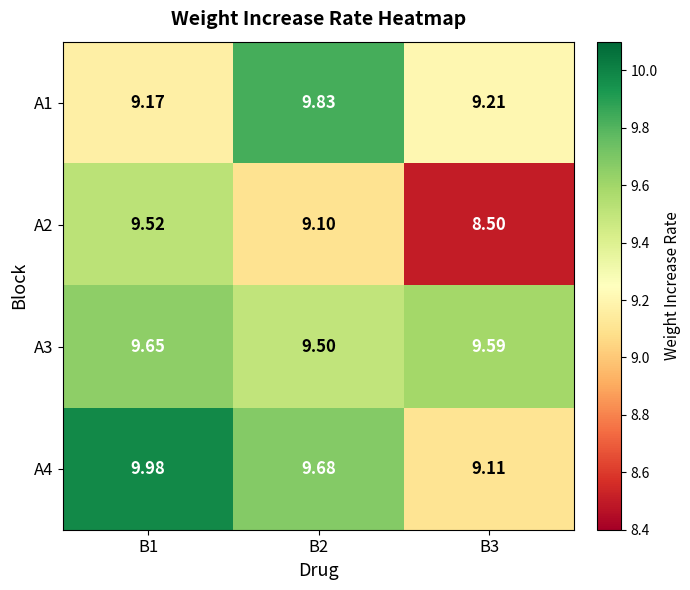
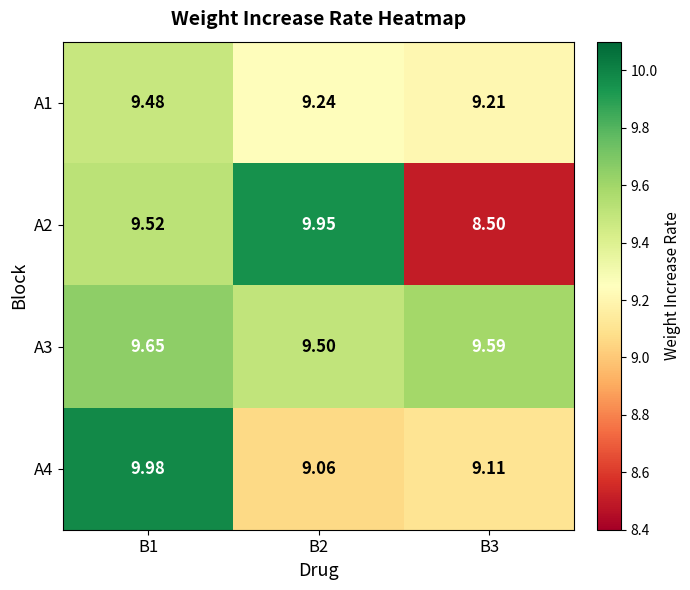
A1, B1: 9.17 -> 9.48
A1, B2: 9.83 -> 9.24
A2, B2: 9.10 -> 9.95
A4, B2: 9.68 -> 9.06
